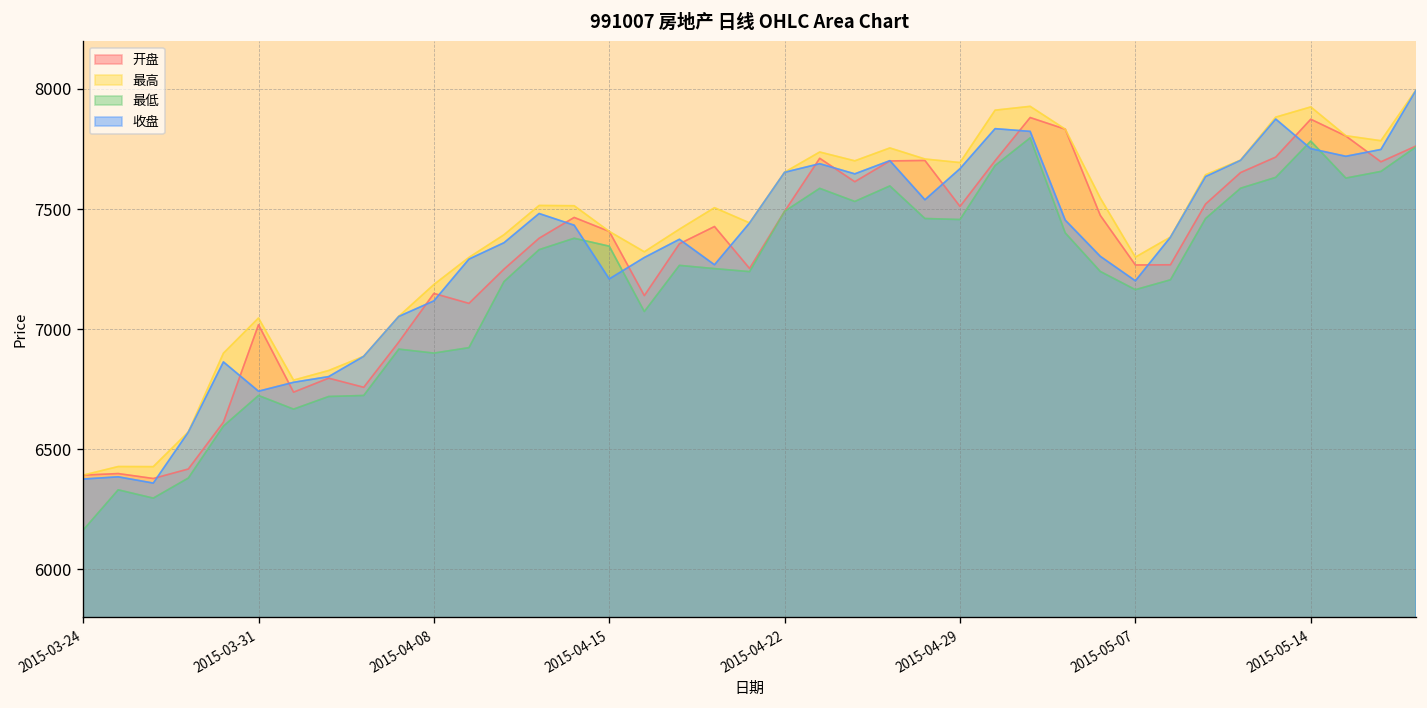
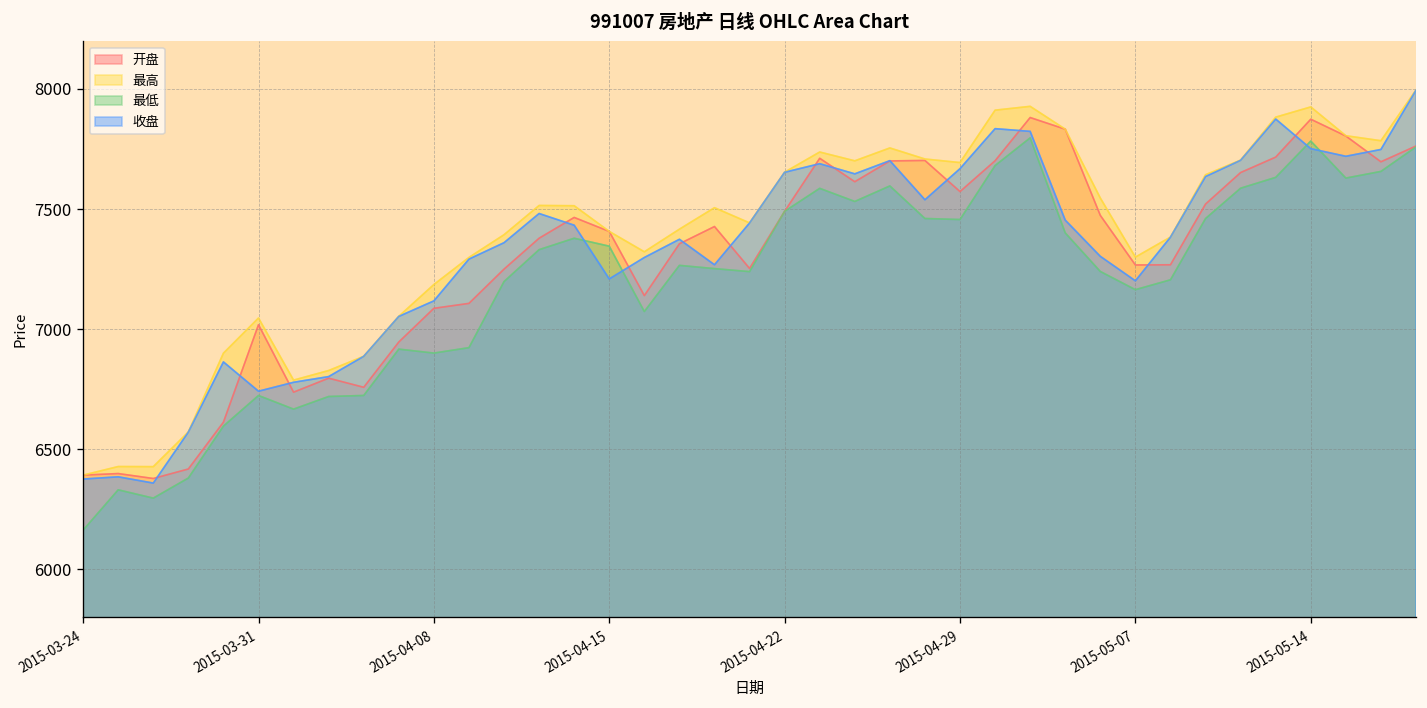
开盘, 2015-04-08: 7150 -> 7090
开盘, 2015-04-29: 7510 -> 7570
